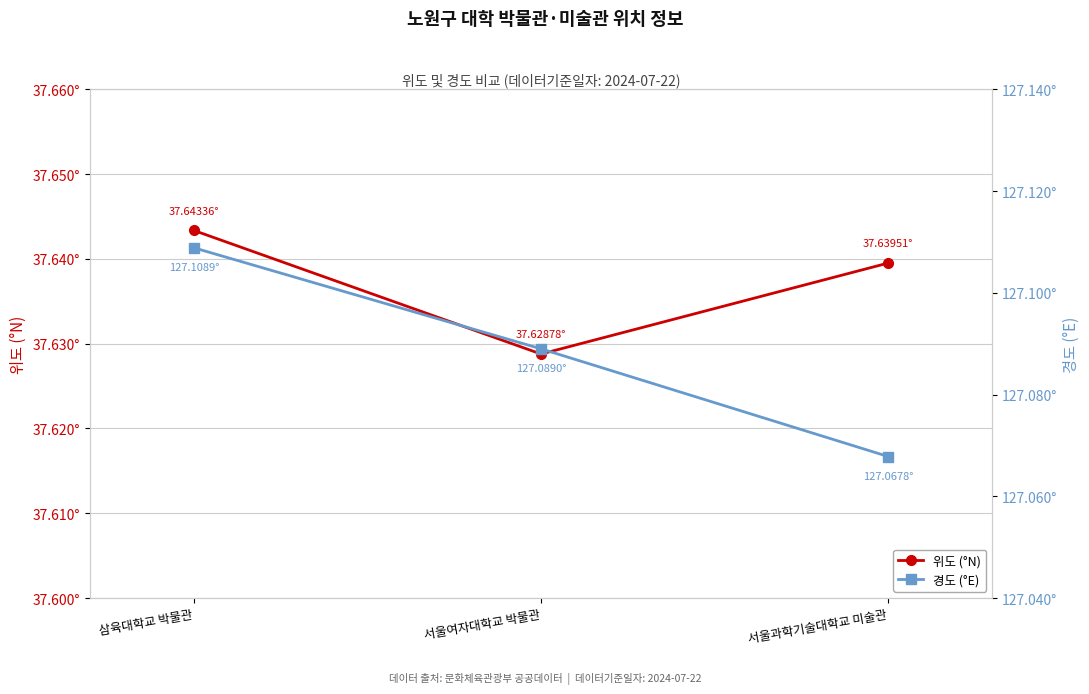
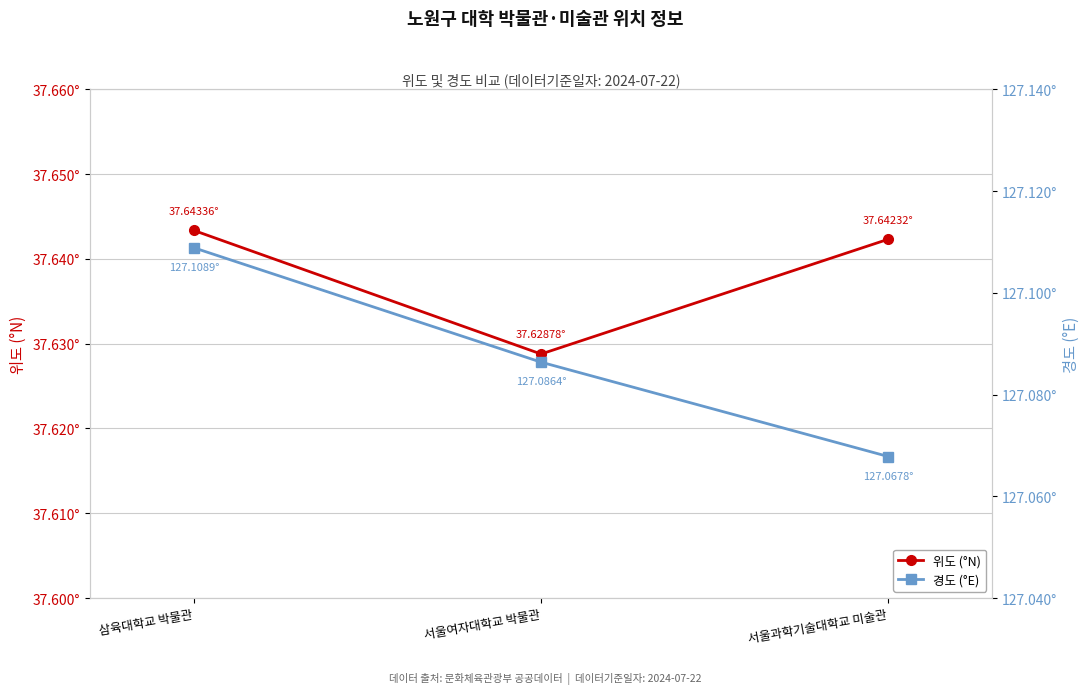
위도 (°N), 서울과학기술대학교 미술관: 37.63951° -> 37.64232°
경도 (°E), 서울여자대학교 박물관: 127.0890° -> 127.0864°
